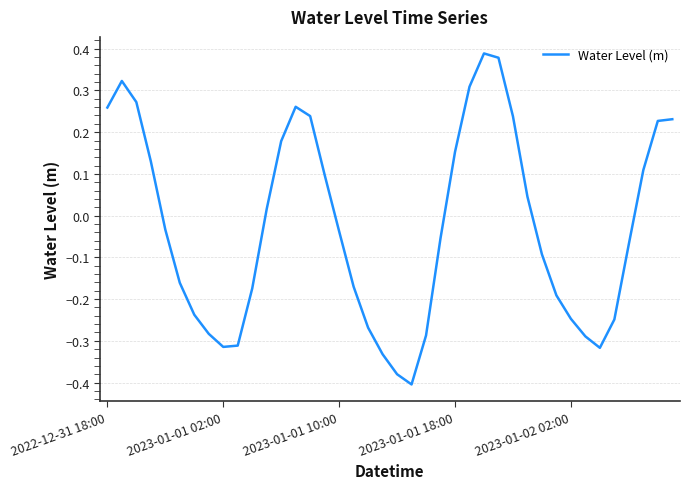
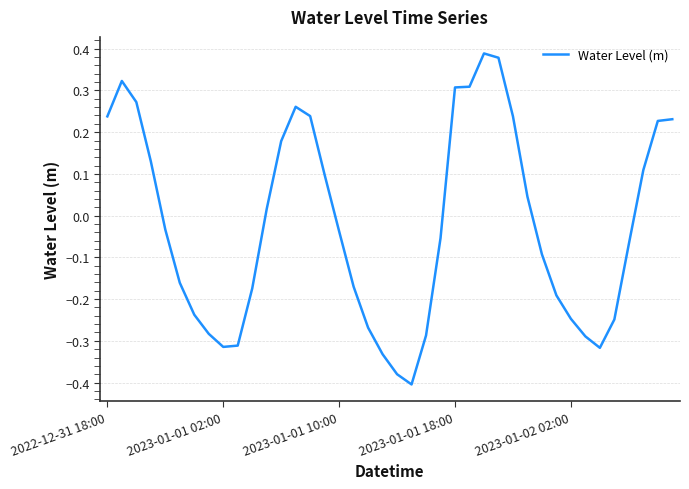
2022-12-31 18:00: 0.26 -> 0.24
2023-01-01 18:00: 0.15 -> 0.31
